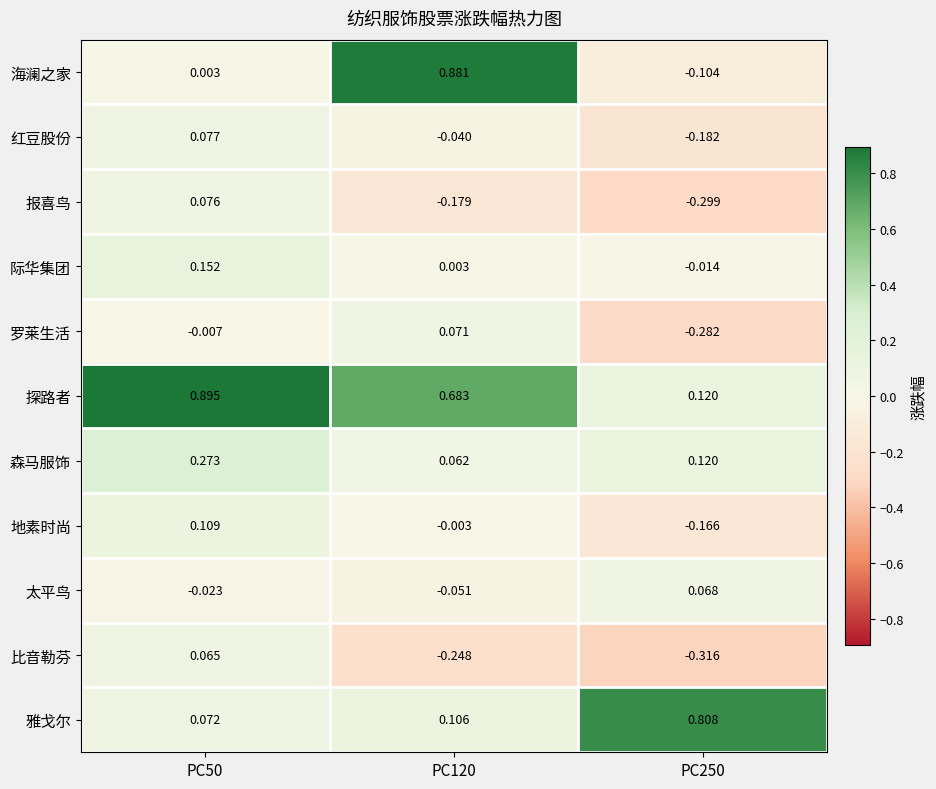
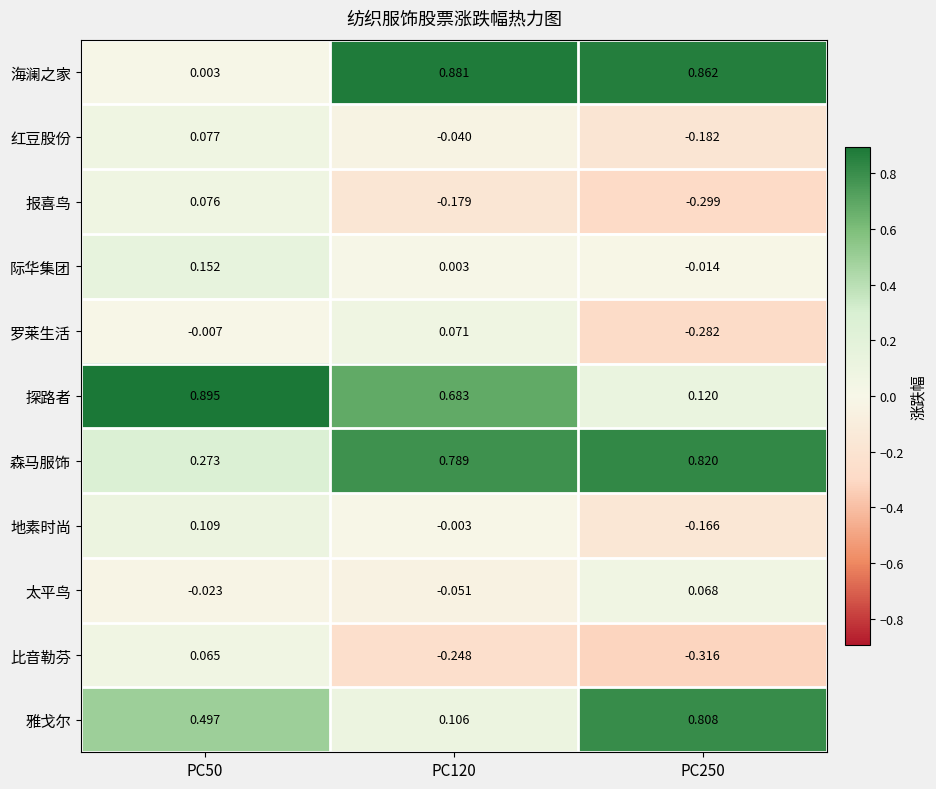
海澜之家, PC250: -0.104 -> 0.862
森马服饰, PC120: 0.062 -> 0.789
森马服饰, PC250: 0.120 -> 0.820
雅戈尔, PC50: 0.072 -> 0.497
